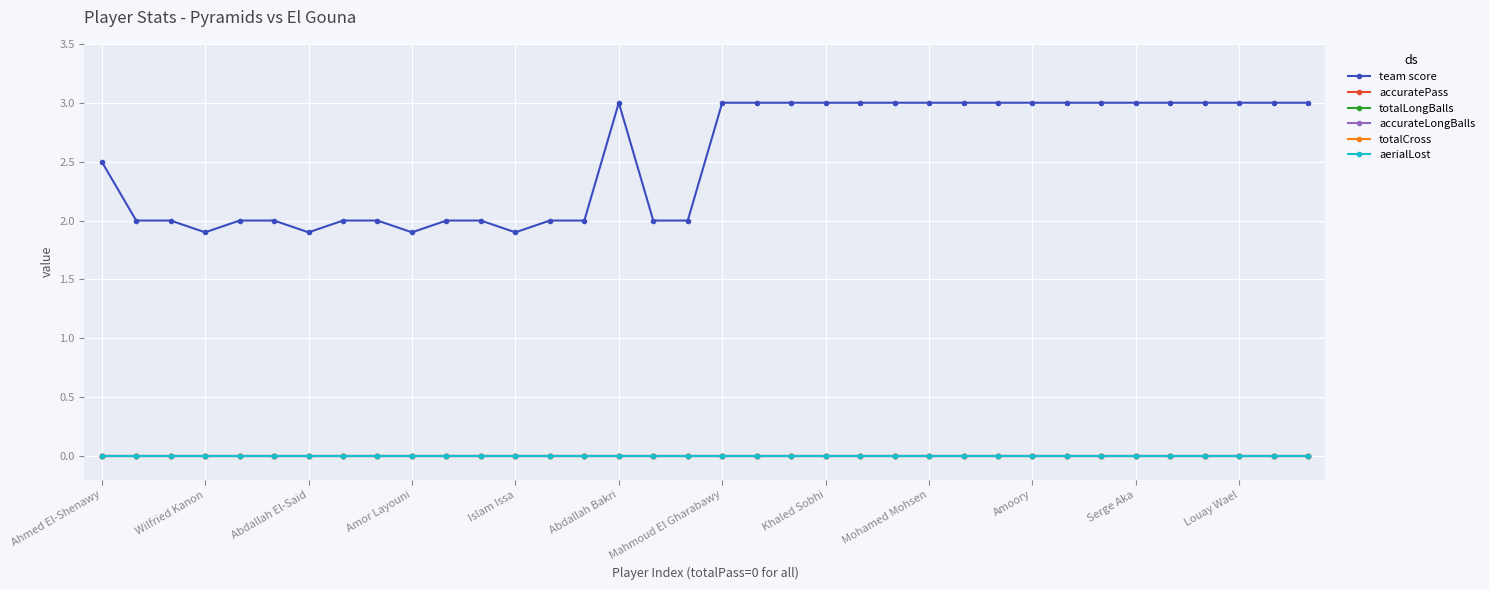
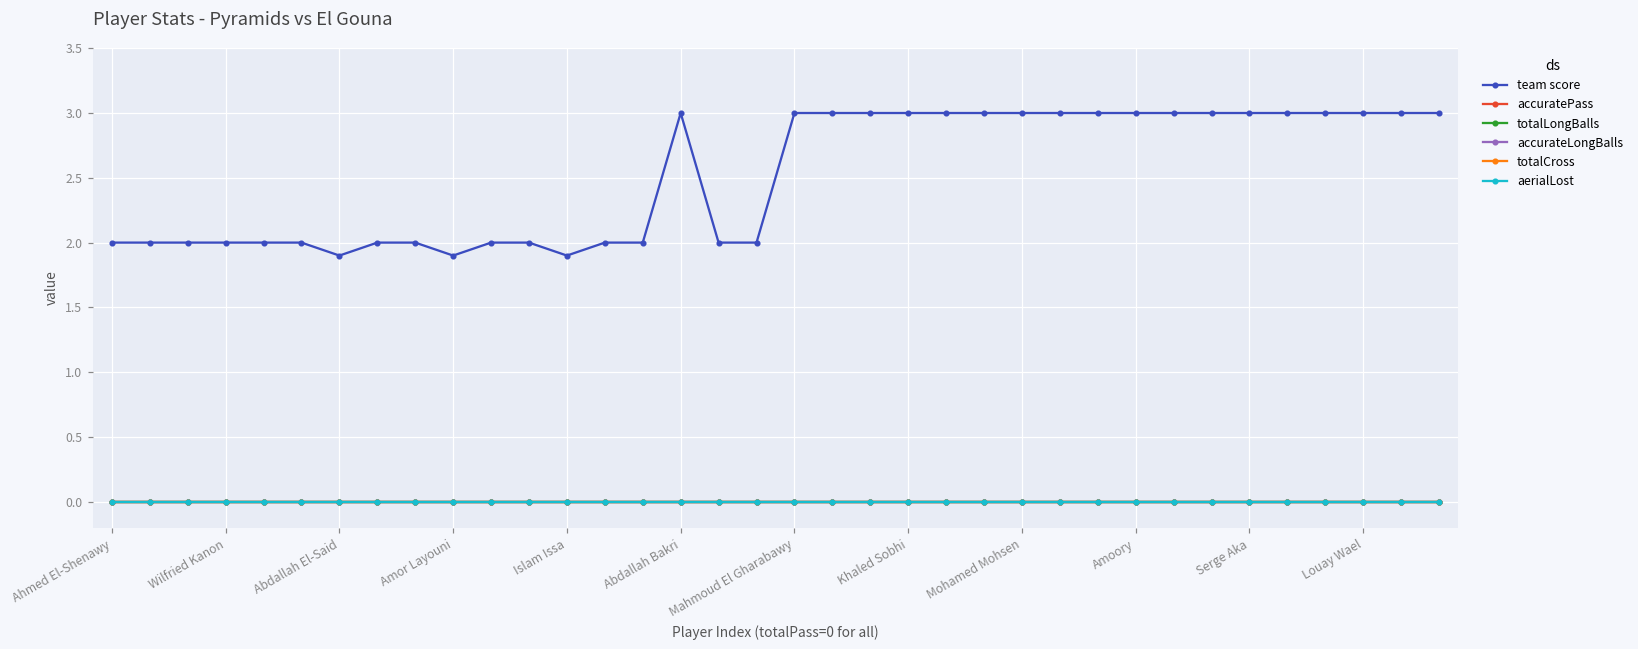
team score, Ahmed El-Shenawy: 2.5 -> 2.0
team score, Wilfried Kanon: 1.9 -> 2.0
